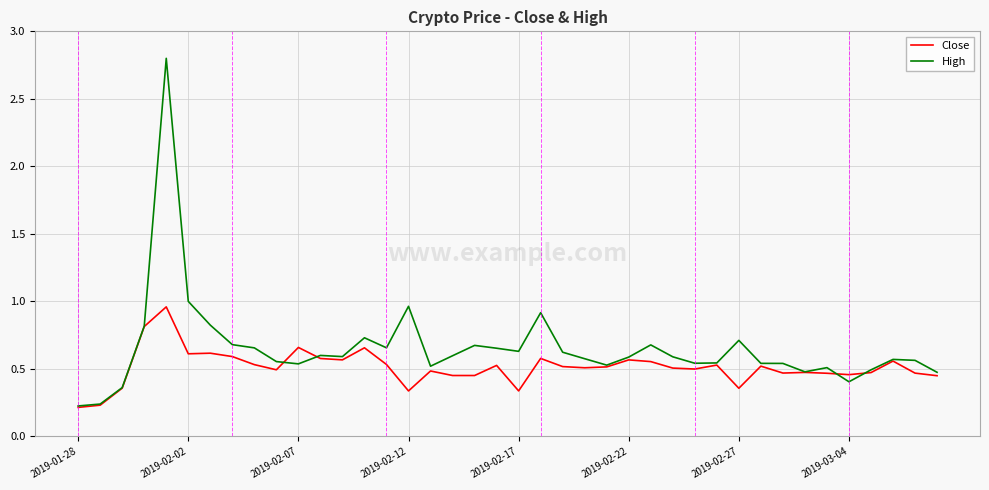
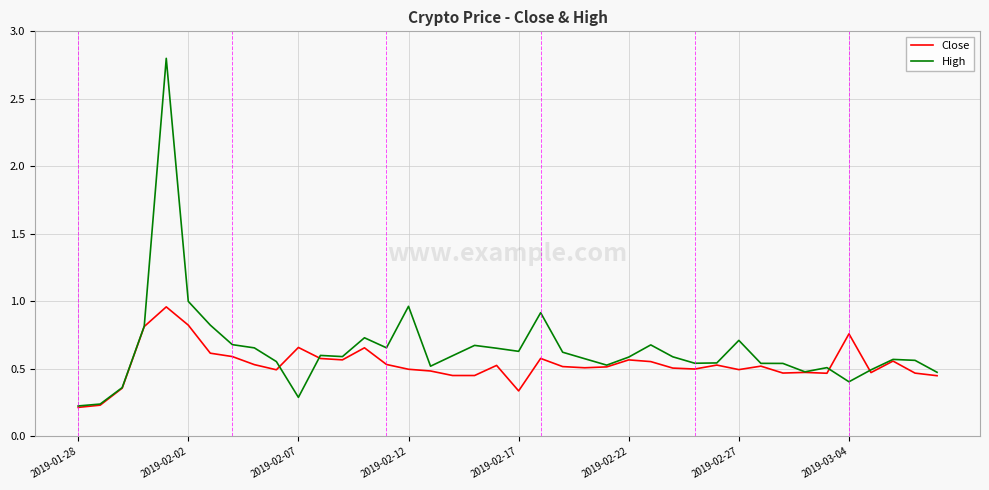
Close, 2019-02-02: 0.61 -> 0.82
High, 2019-02-07: 0.54 -> 0.29
Close, 2019-02-12: 0.34 -> 0.50
Close, 2019-02-27: 0.36 -> 0.49
Close, 2019-03-04: 0.46 -> 0.76
